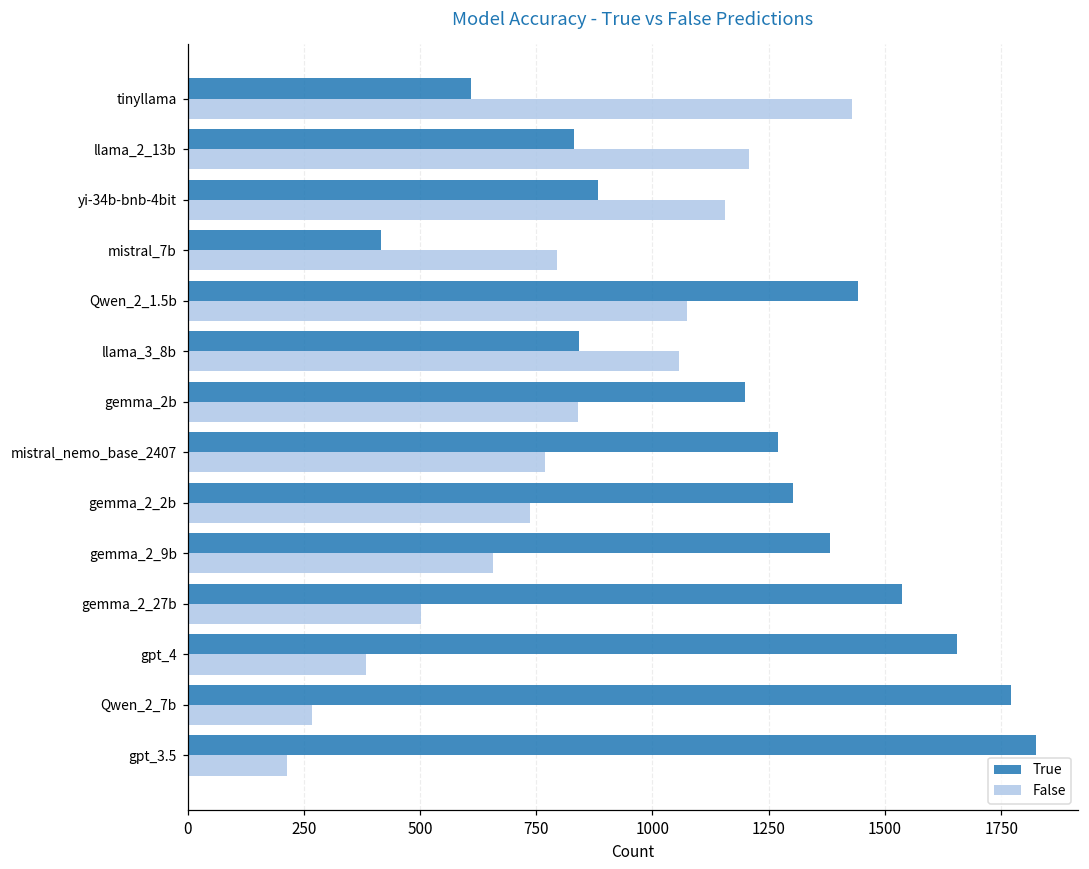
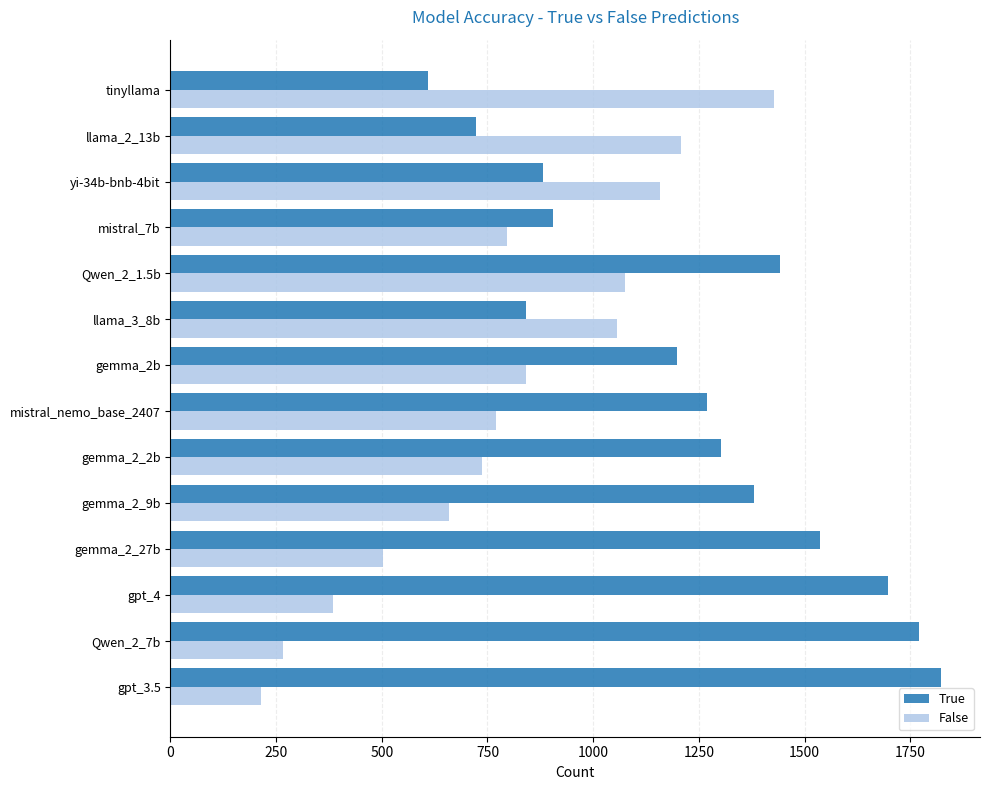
True, llama_2_13b: 830 -> 720
True, mistral_7b: 420 -> 910
True, gpt_4: 1660 -> 1700
